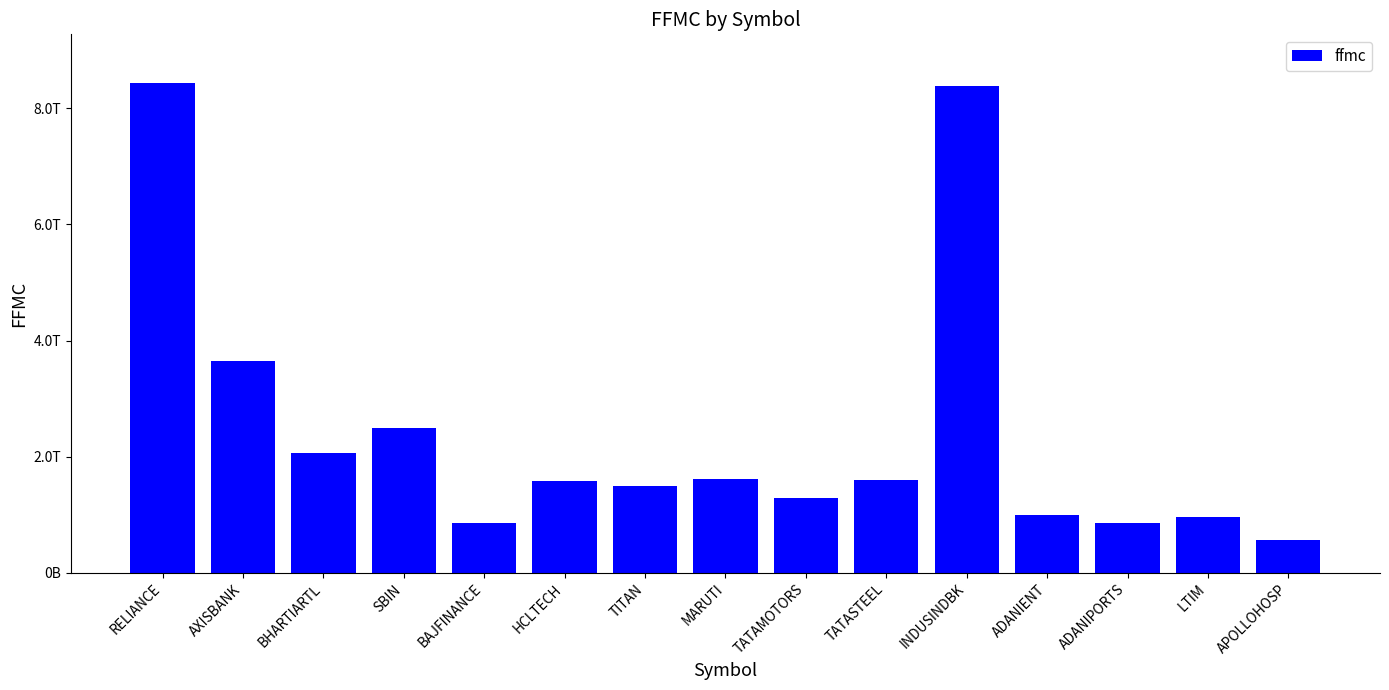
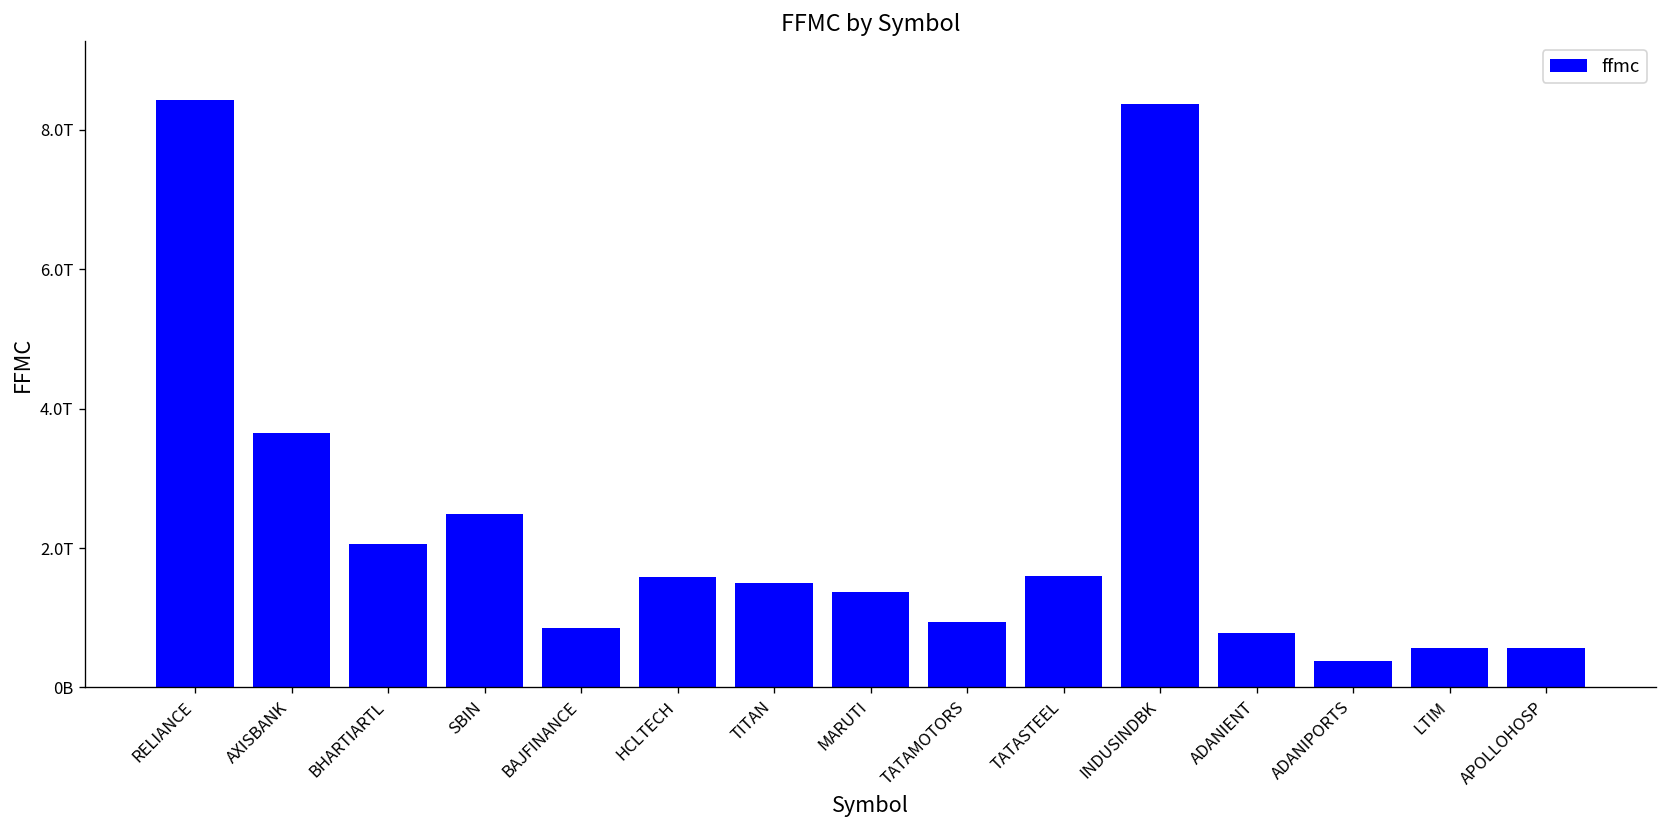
MARUTI: 1.6T -> 1.4T
TATAMOTORS: 1.3T -> 0.9T
ADANIENT: 1.0T -> 0.8T
ADANIPORTS: 0.9T -> 0.4T
LTIM: 1.0T -> 0.6T
